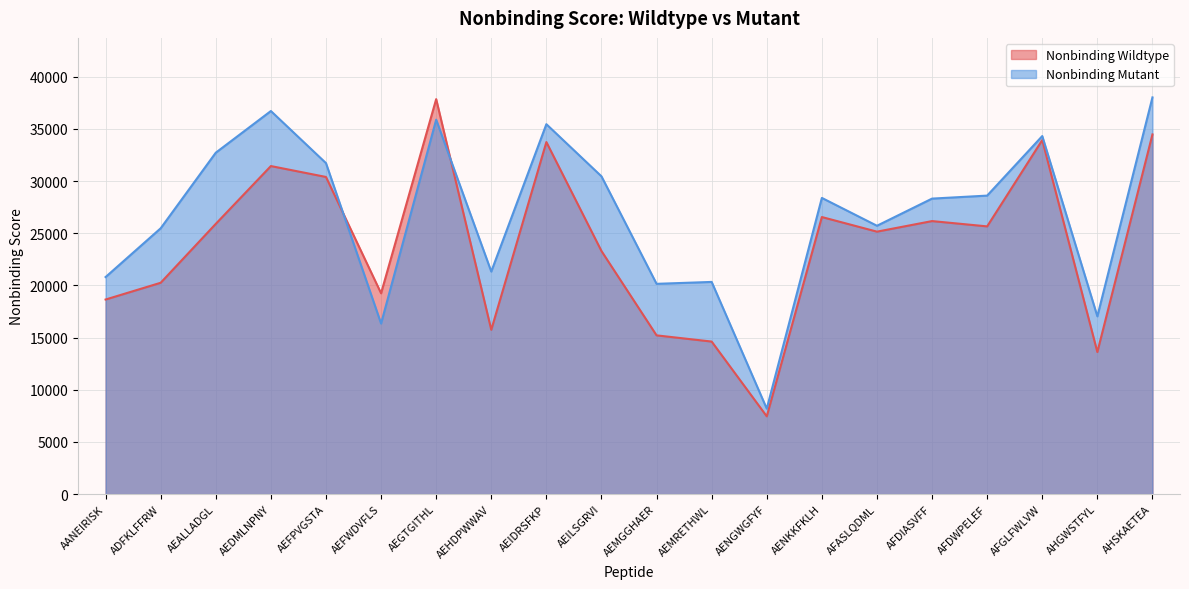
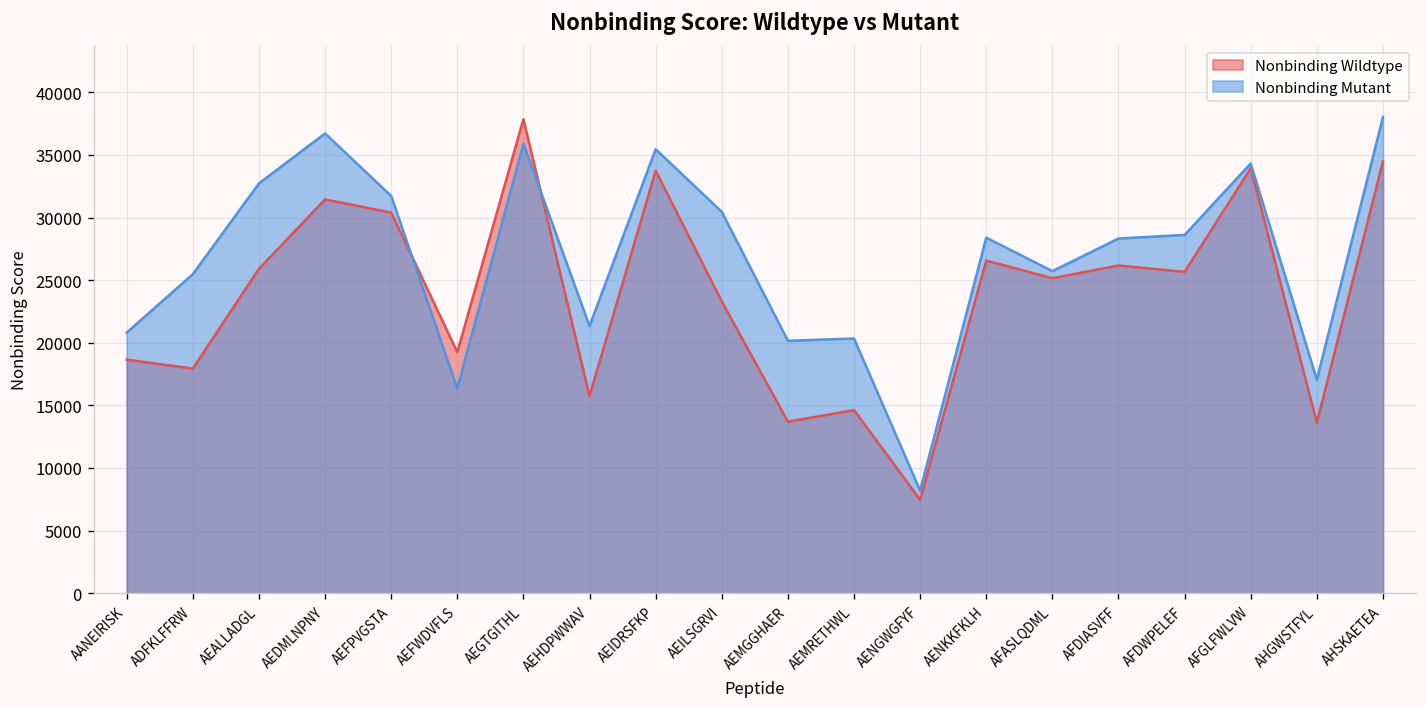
Nonbinding Wildtype, ADFKLFFRW: 20300 -> 17900
Nonbinding Wildtype, AEMGGHAER: 15200 -> 13700
